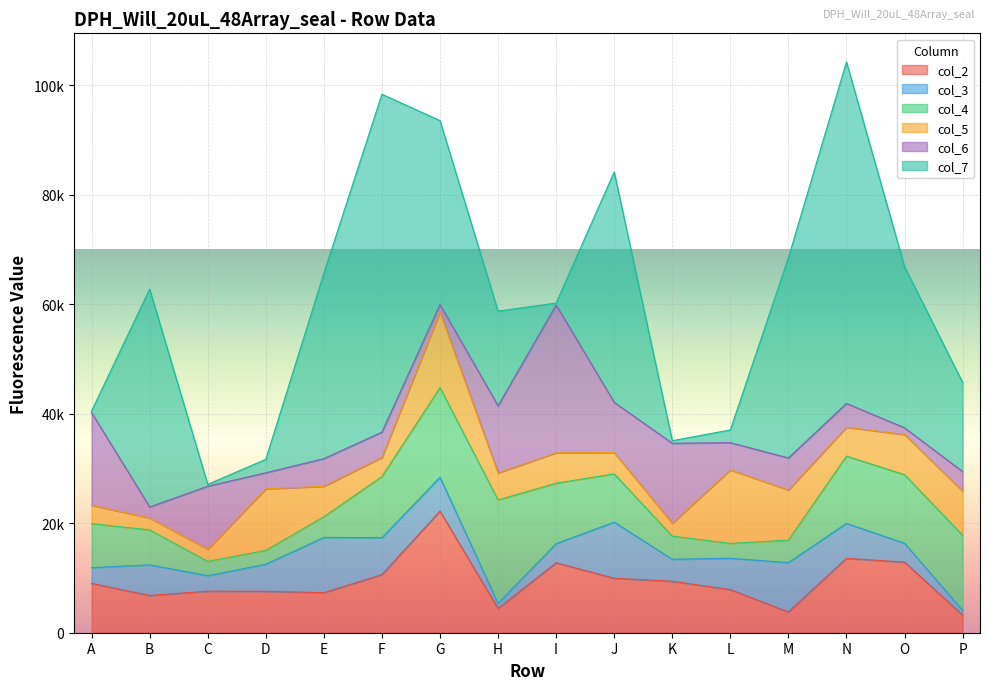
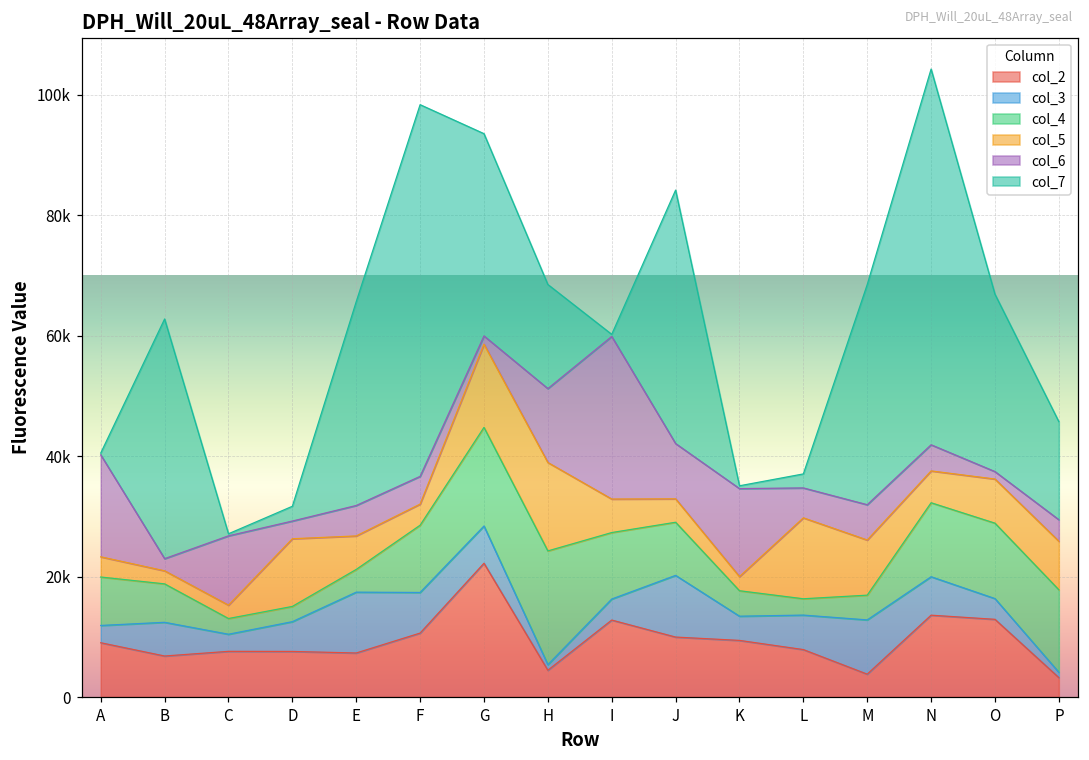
col_5, H: 5000 -> 15000
